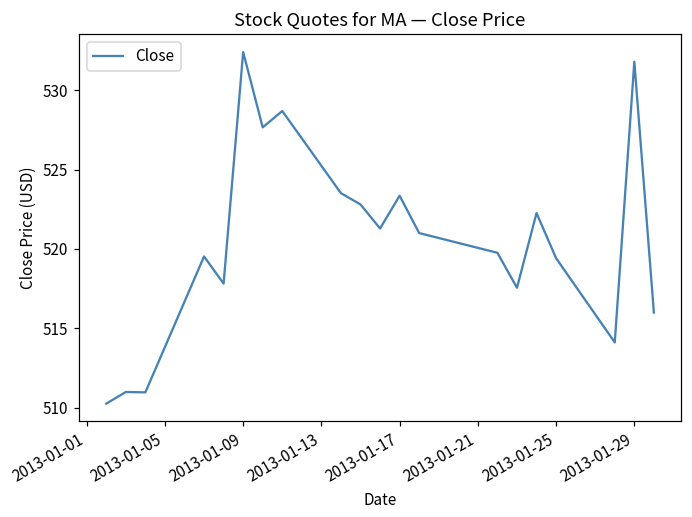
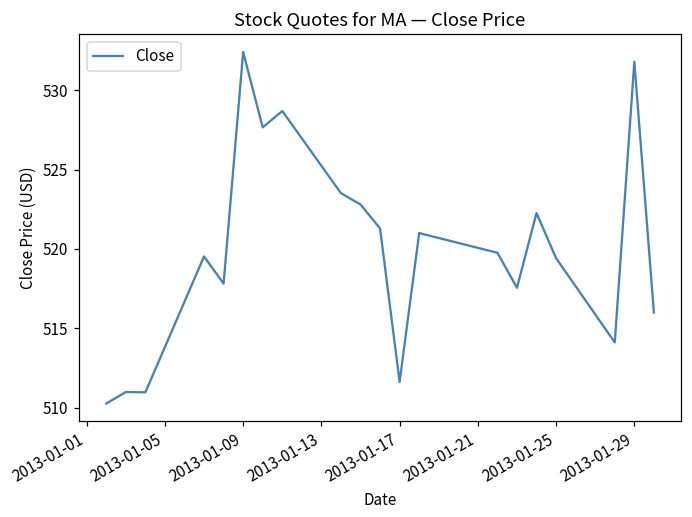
2013-01-17: 523.4 -> 511.6
